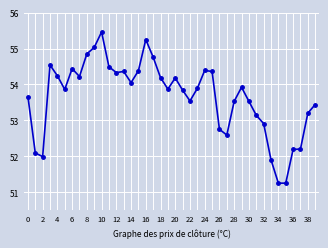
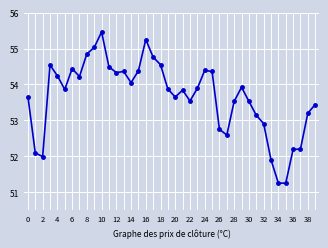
18: 54.2 -> 54.6
20: 54.2 -> 53.7
